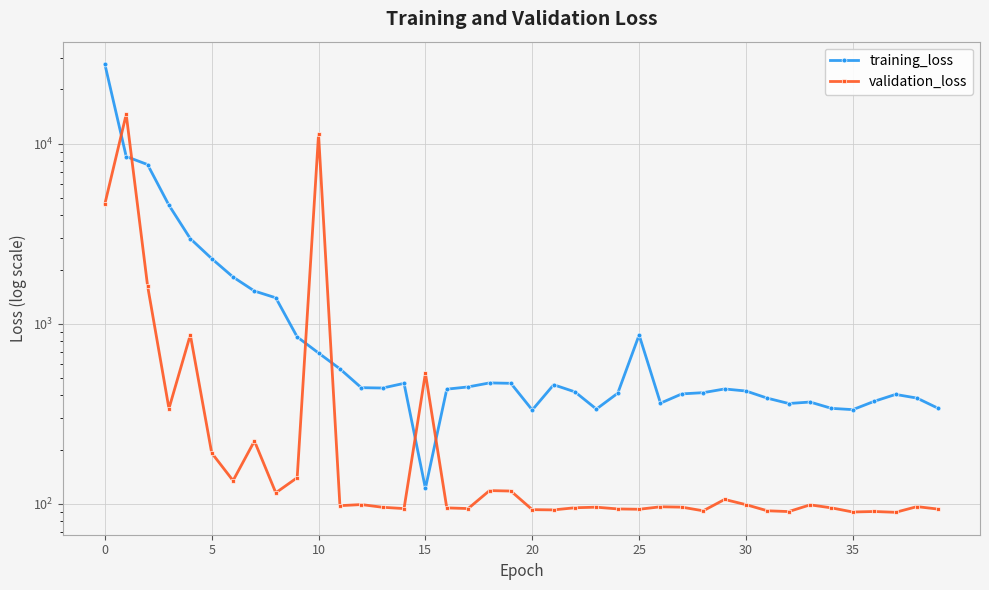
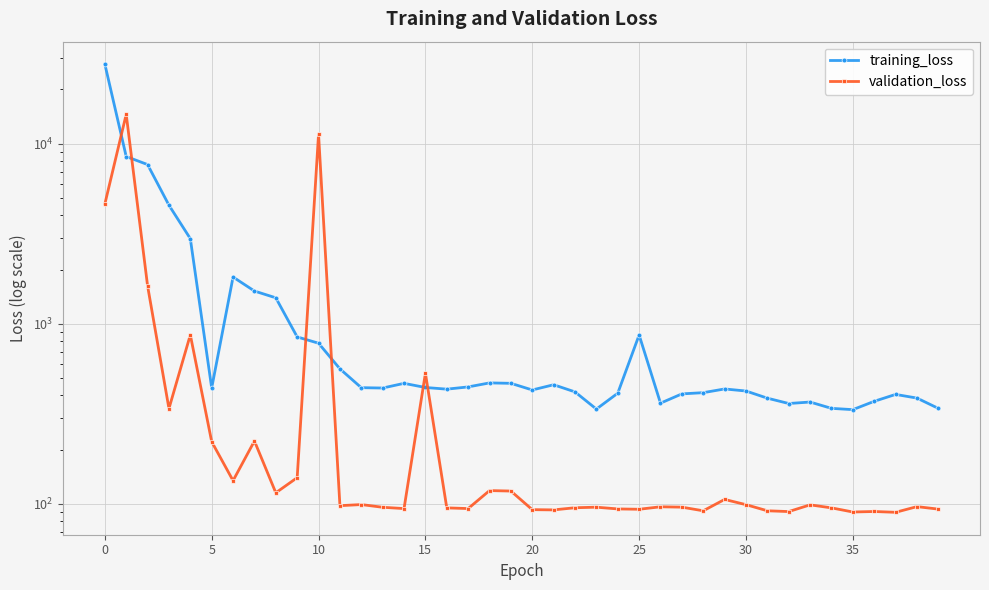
training_loss, 5: 2300 -> 440
validation_loss, 5: 190 -> 220
training_loss, 10: 690 -> 780
training_loss, 15: 120 -> 440
training_loss, 20: 330 -> 430
